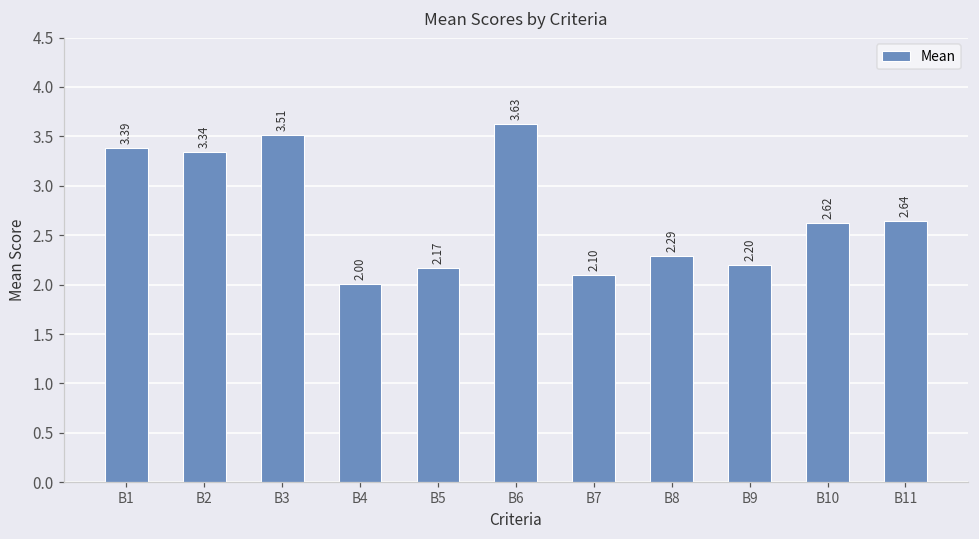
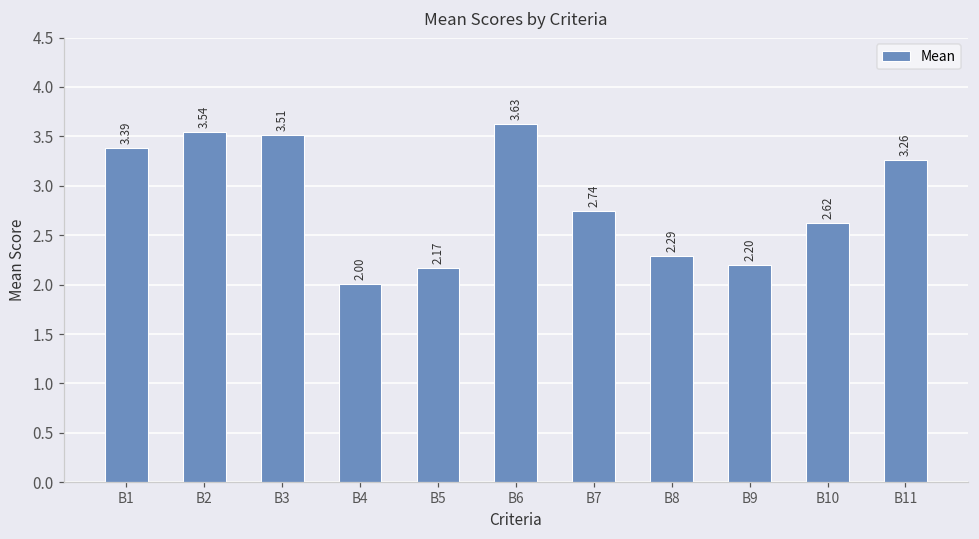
B2: 3.34 -> 3.54
B7: 2.10 -> 2.74
B11: 2.64 -> 3.26
